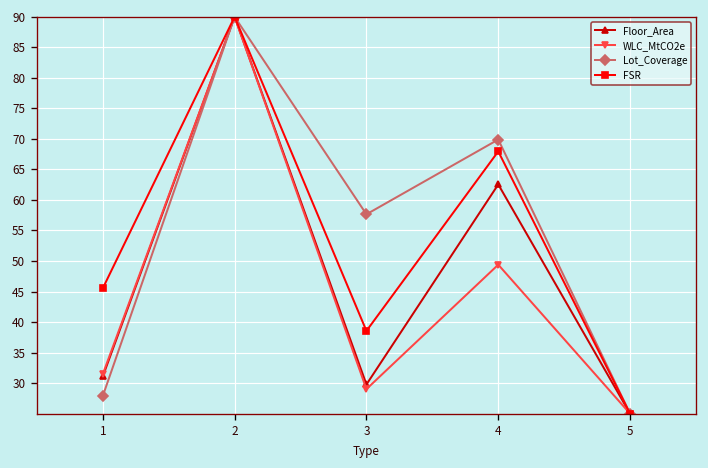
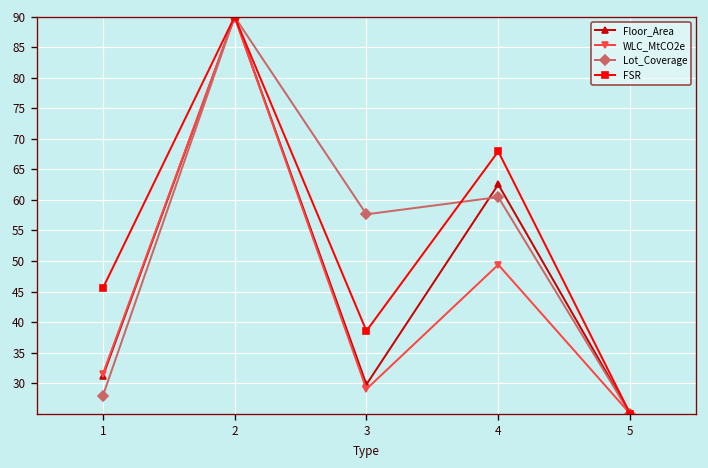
Lot_Coverage, 4: 70 -> 60
